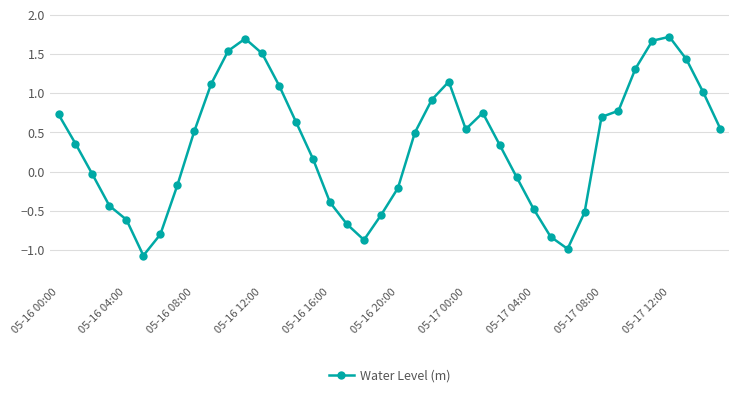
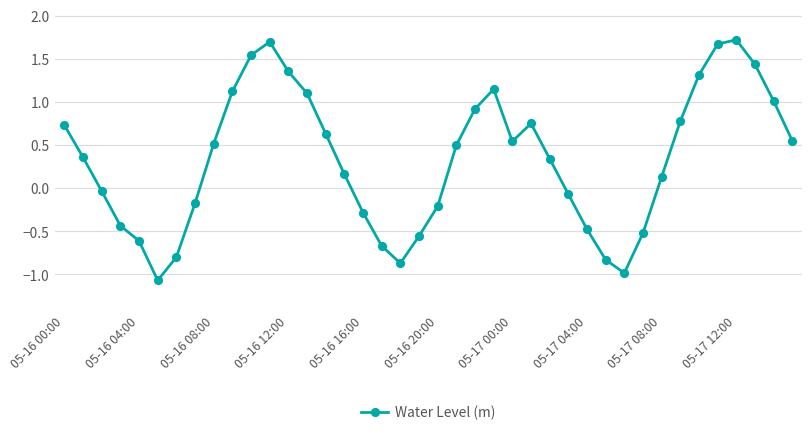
05-16 12:00: 1.5 -> 1.4
05-16 16:00: -0.4 -> -0.3
05-17 08:00: 0.7 -> 0.1
